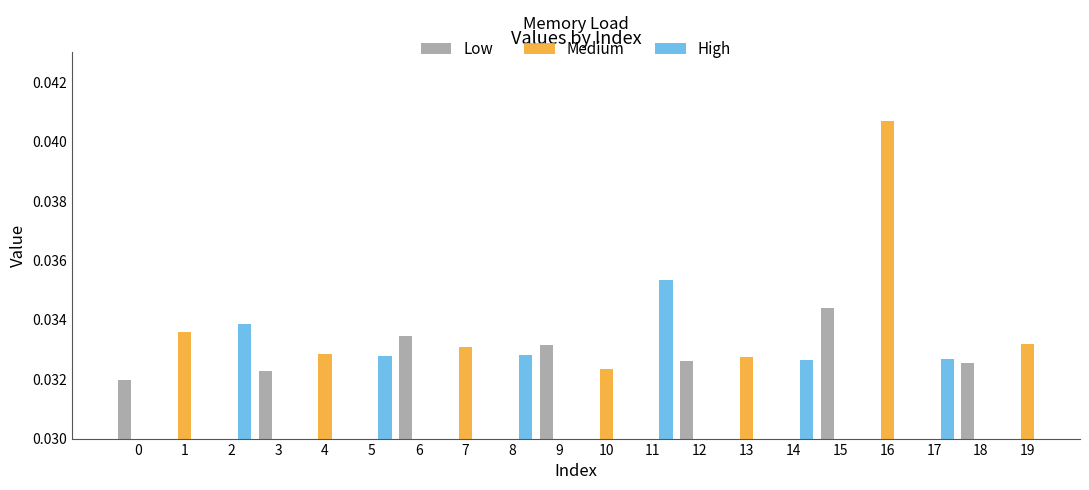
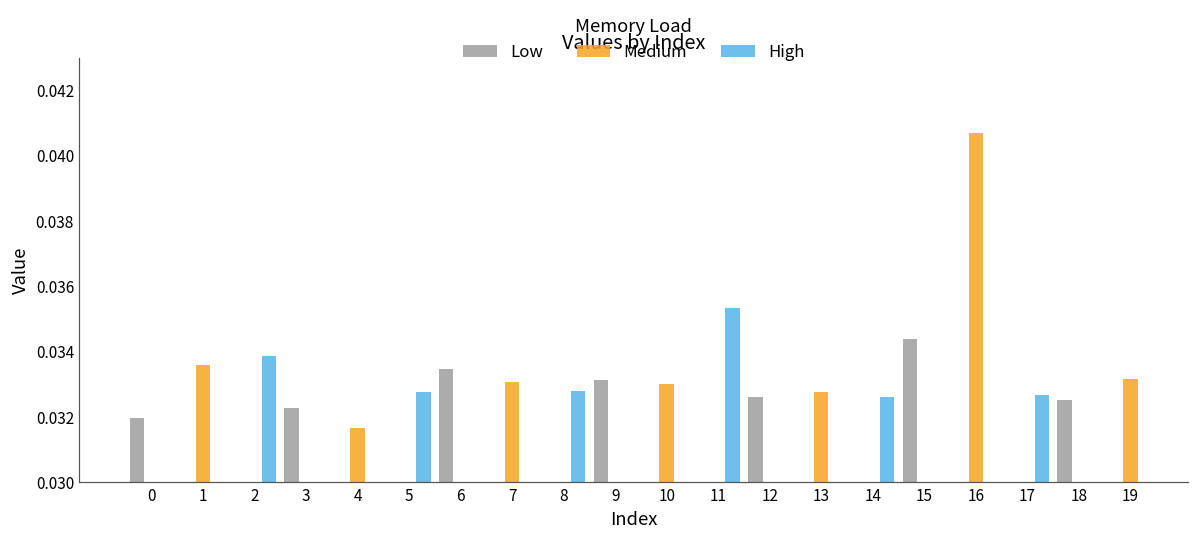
Medium, 4: 0.0328 -> 0.0317
Medium, 10: 0.0324 -> 0.0330
